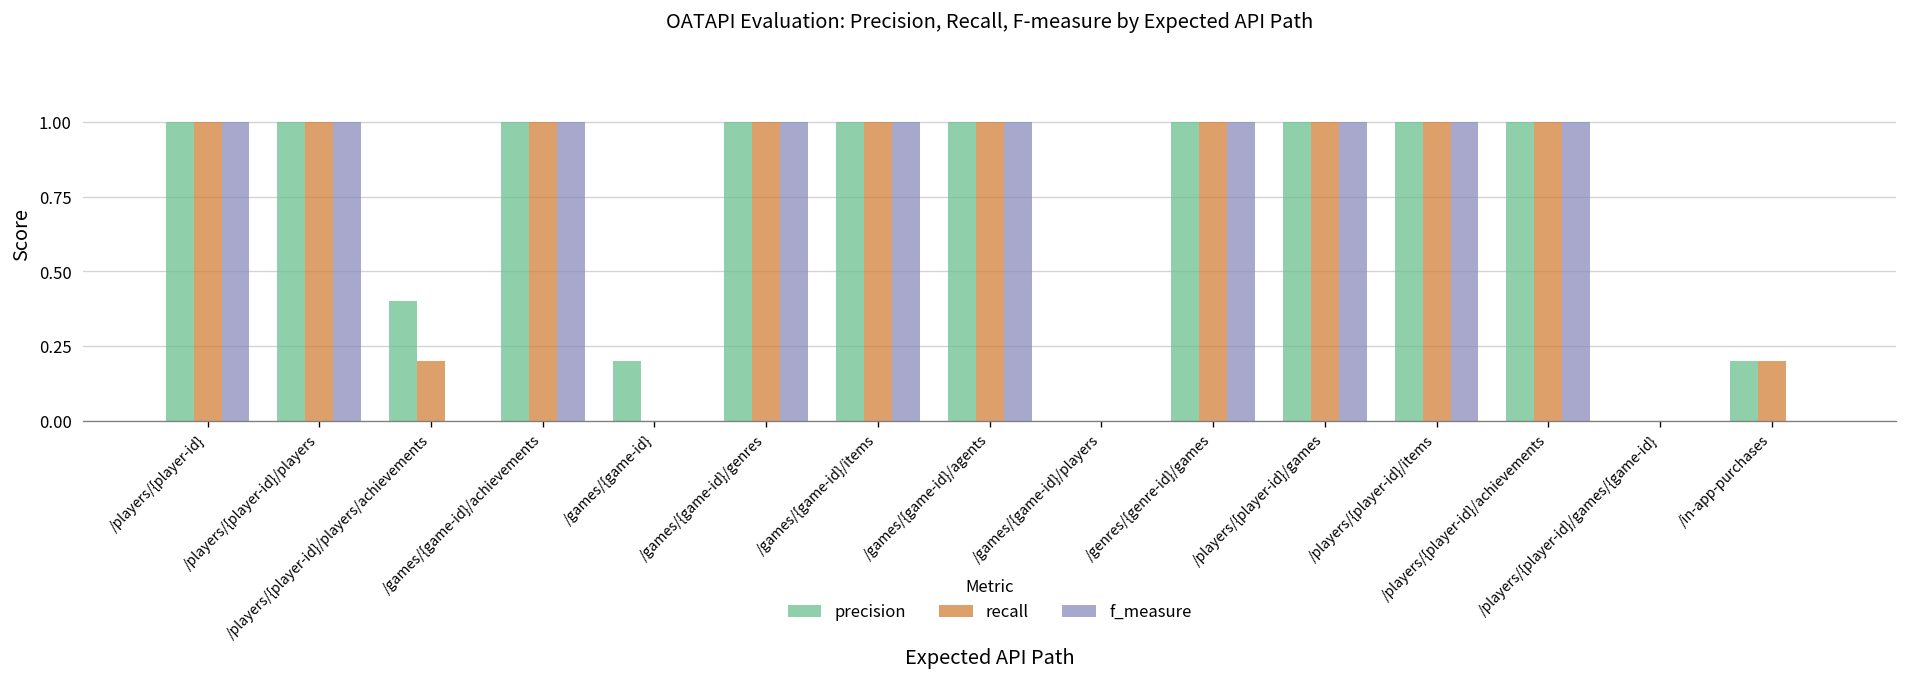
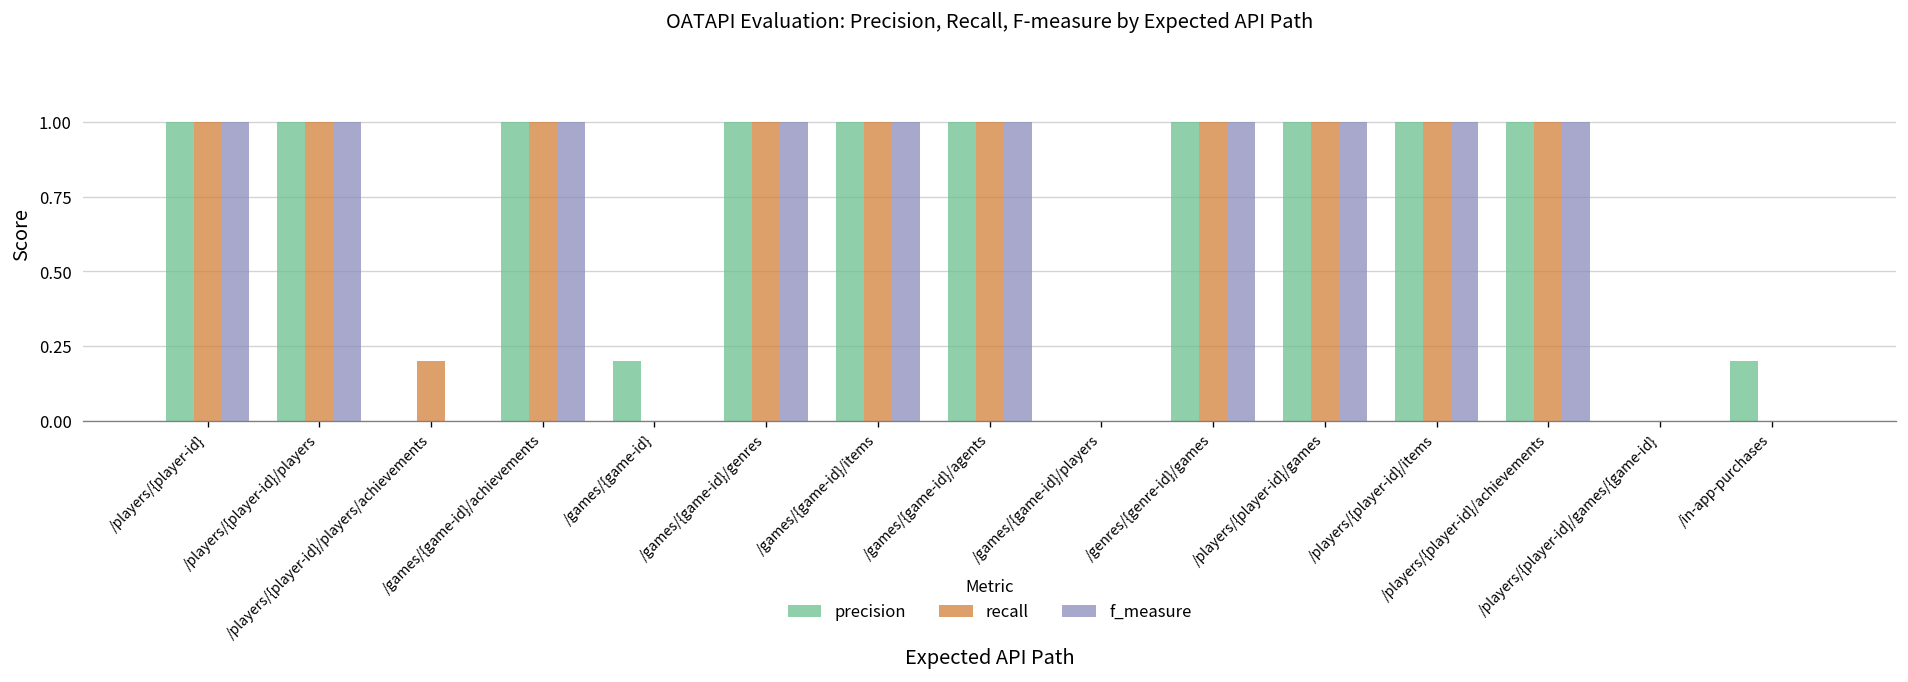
precision, /players/{player-id}/players/achievements: 0.4 -> 0.0
recall, /in-app-purchases: 0.2 -> 0.0
